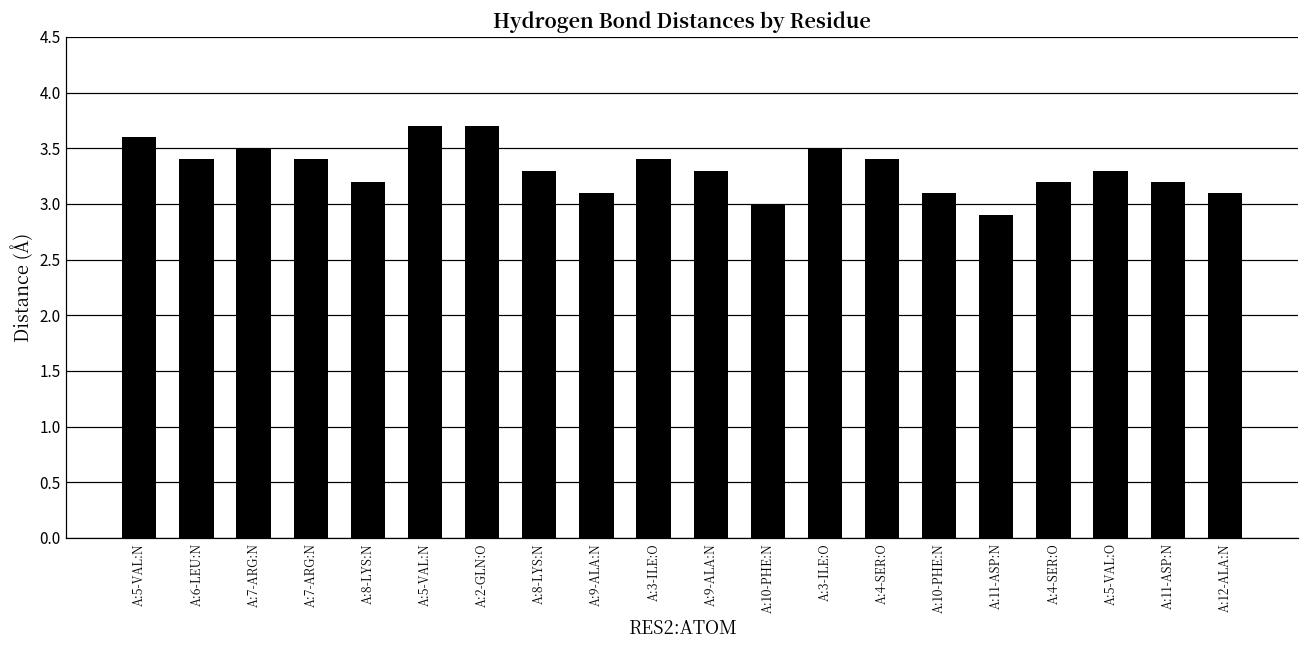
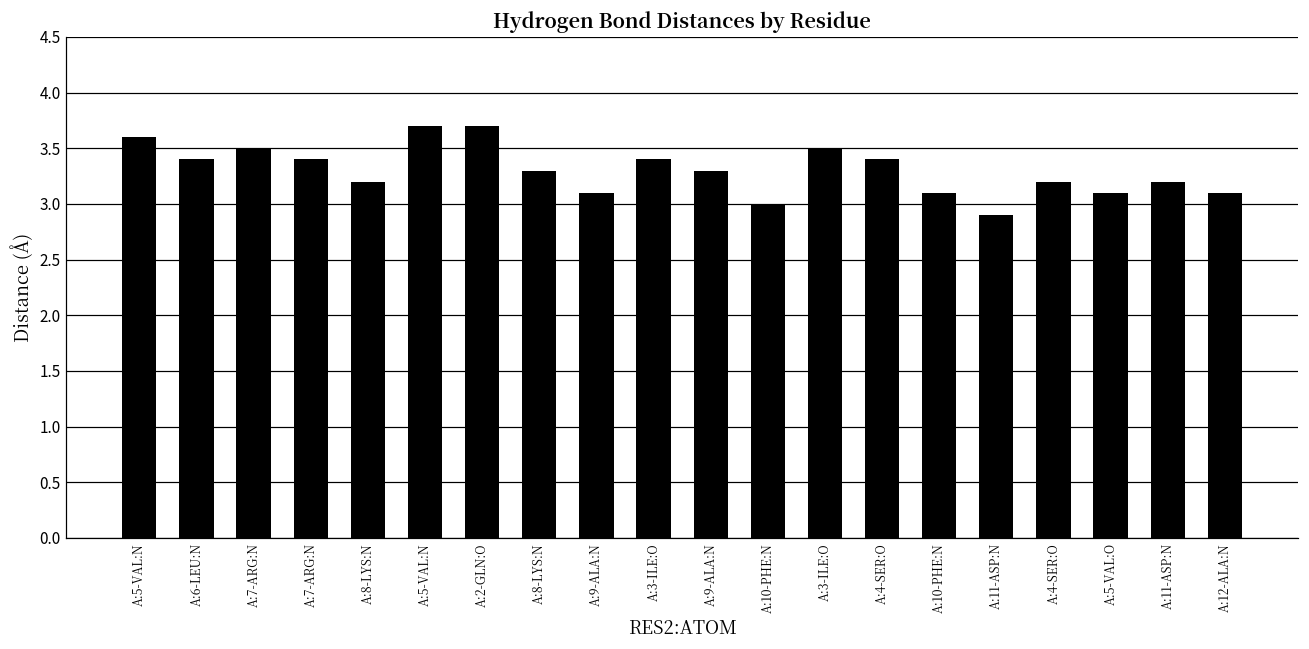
A:5-VAL:O: 3.3 -> 3.1
